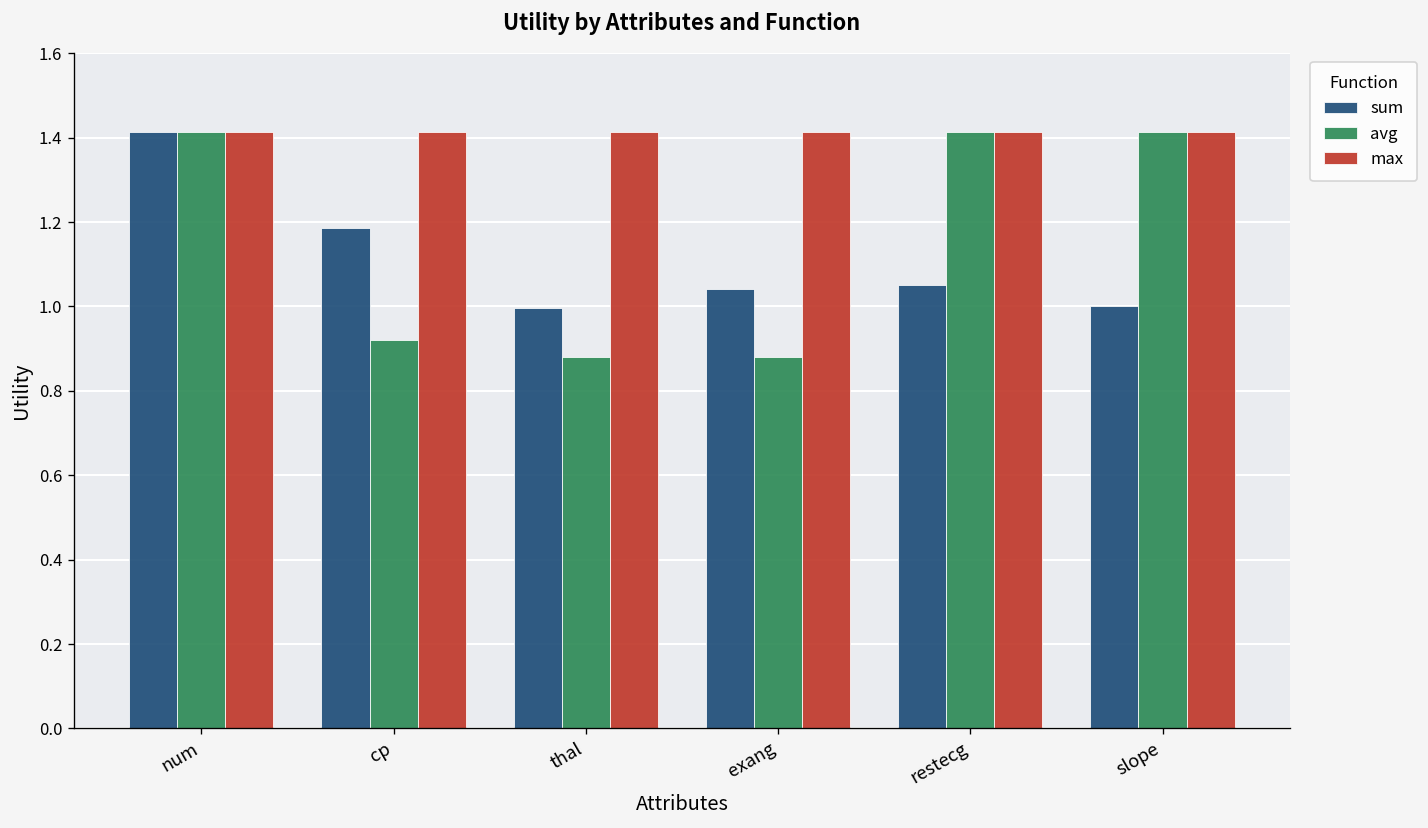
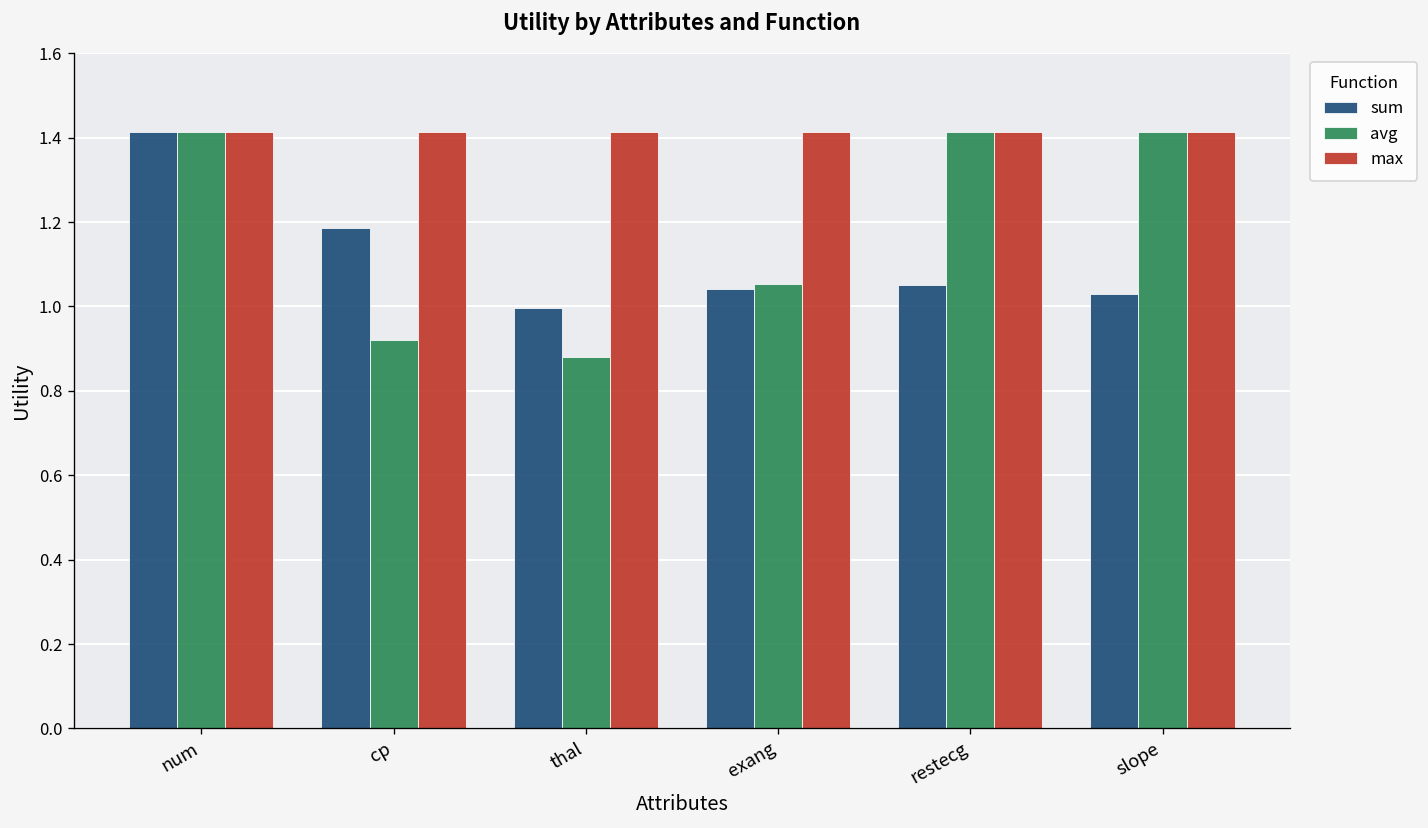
avg, exang: 0.88 -> 1.05
sum, slope: 1.00 -> 1.03
